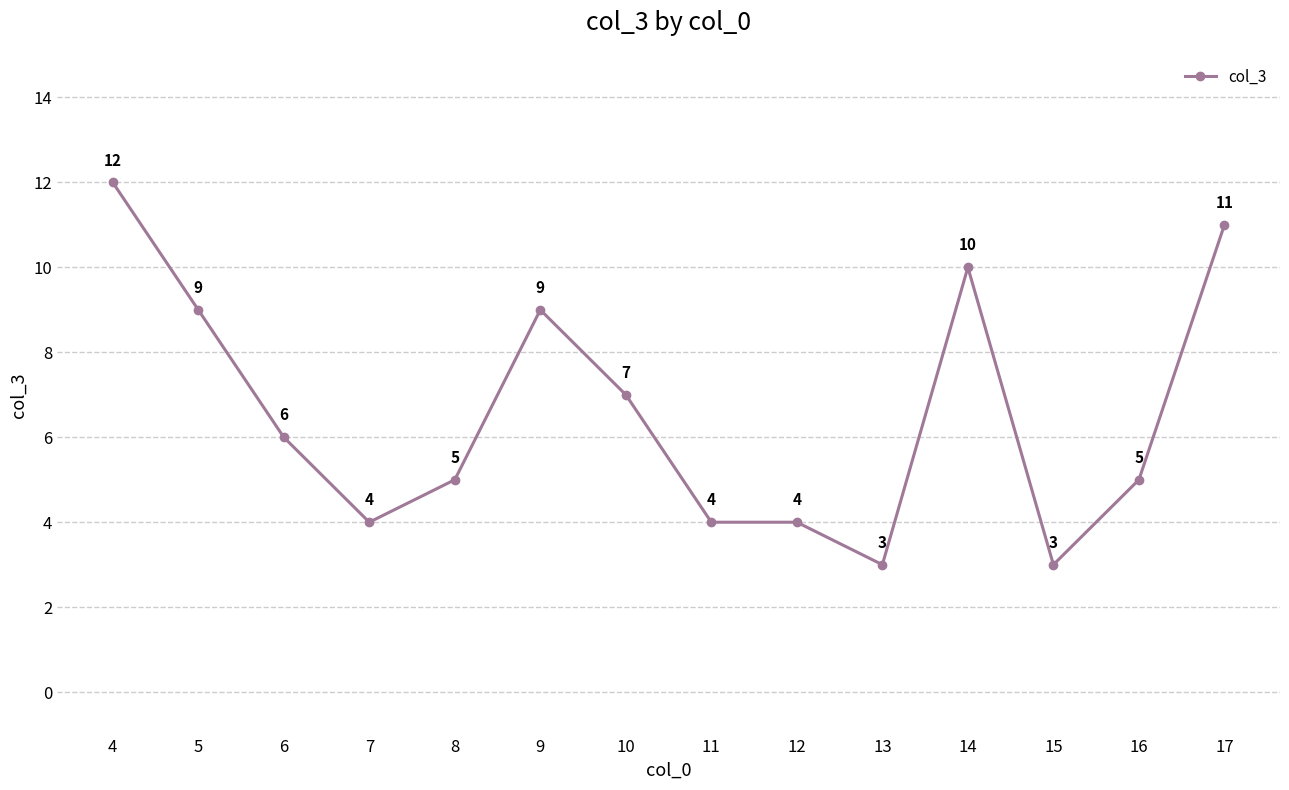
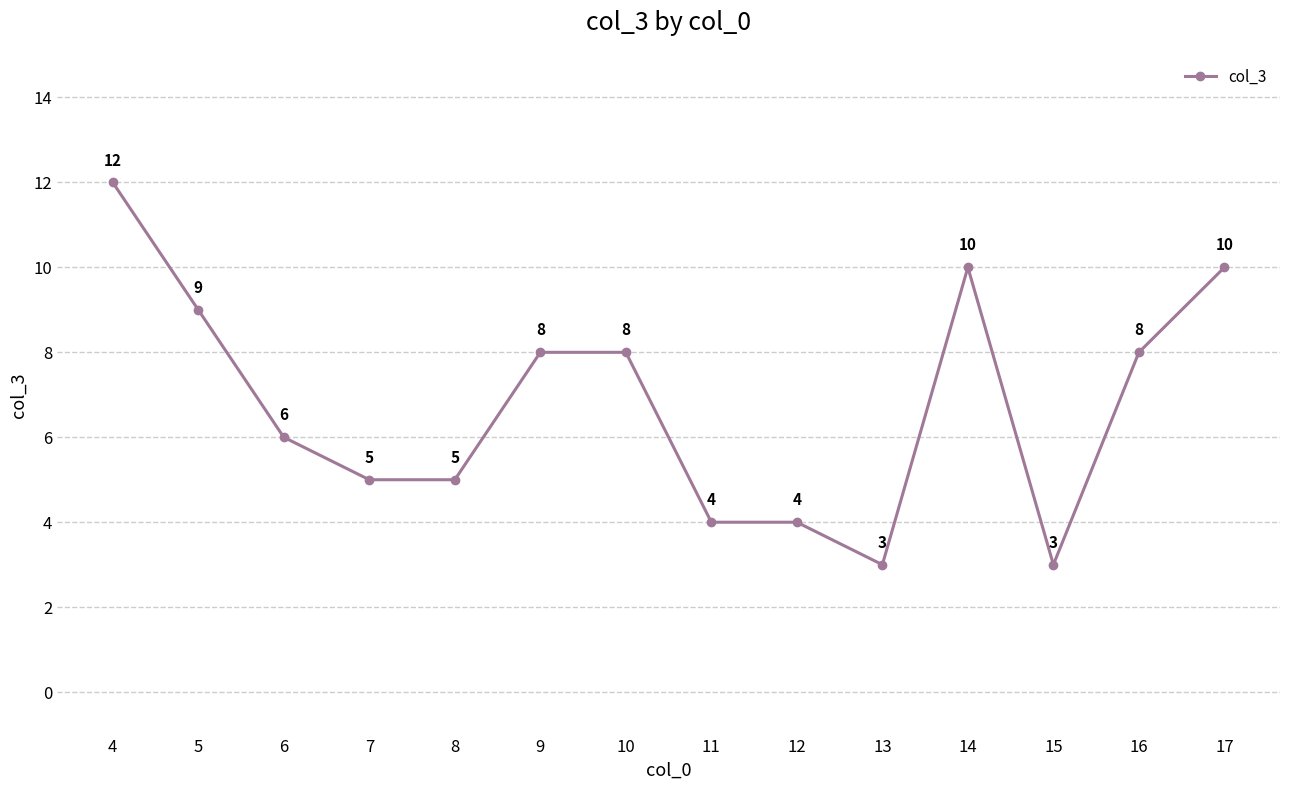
7: 4 -> 5
9: 9 -> 8
10: 7 -> 8
16: 5 -> 8
17: 11 -> 10
